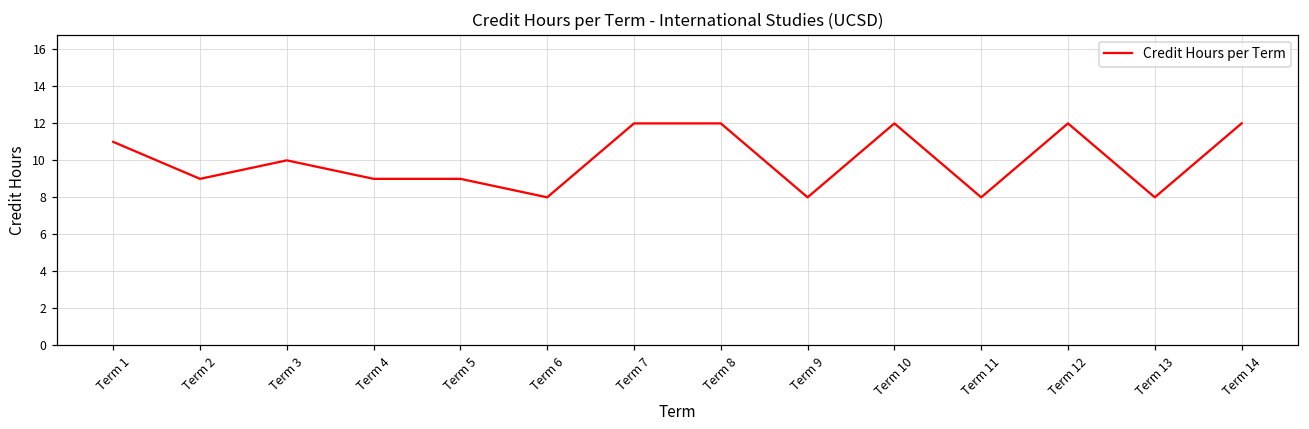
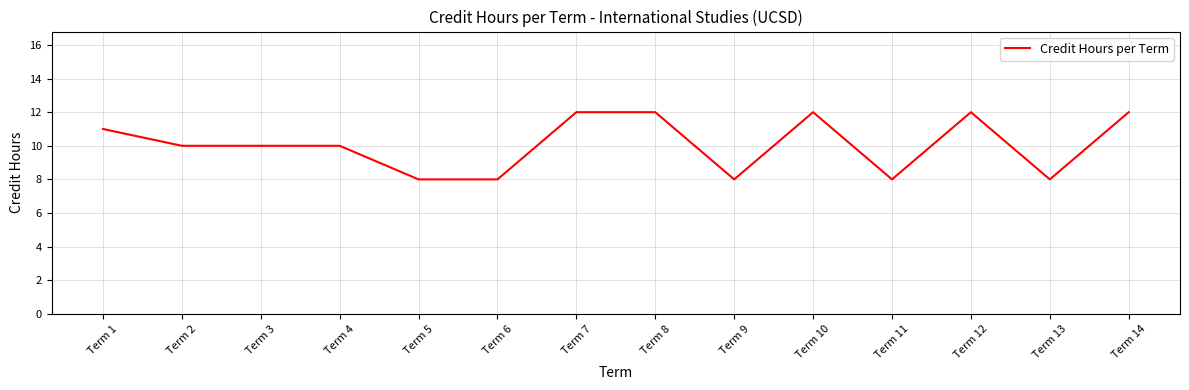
Term 2: 9 -> 10
Term 4: 9 -> 10
Term 5: 9 -> 8
